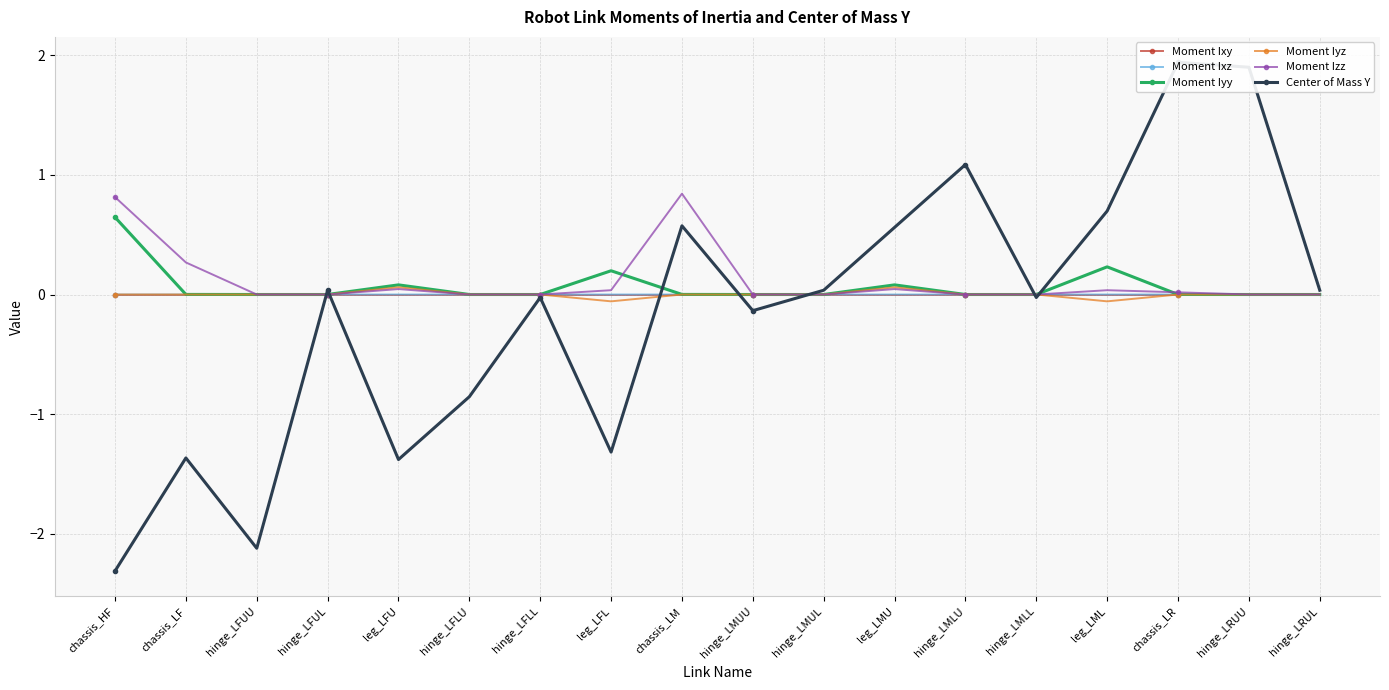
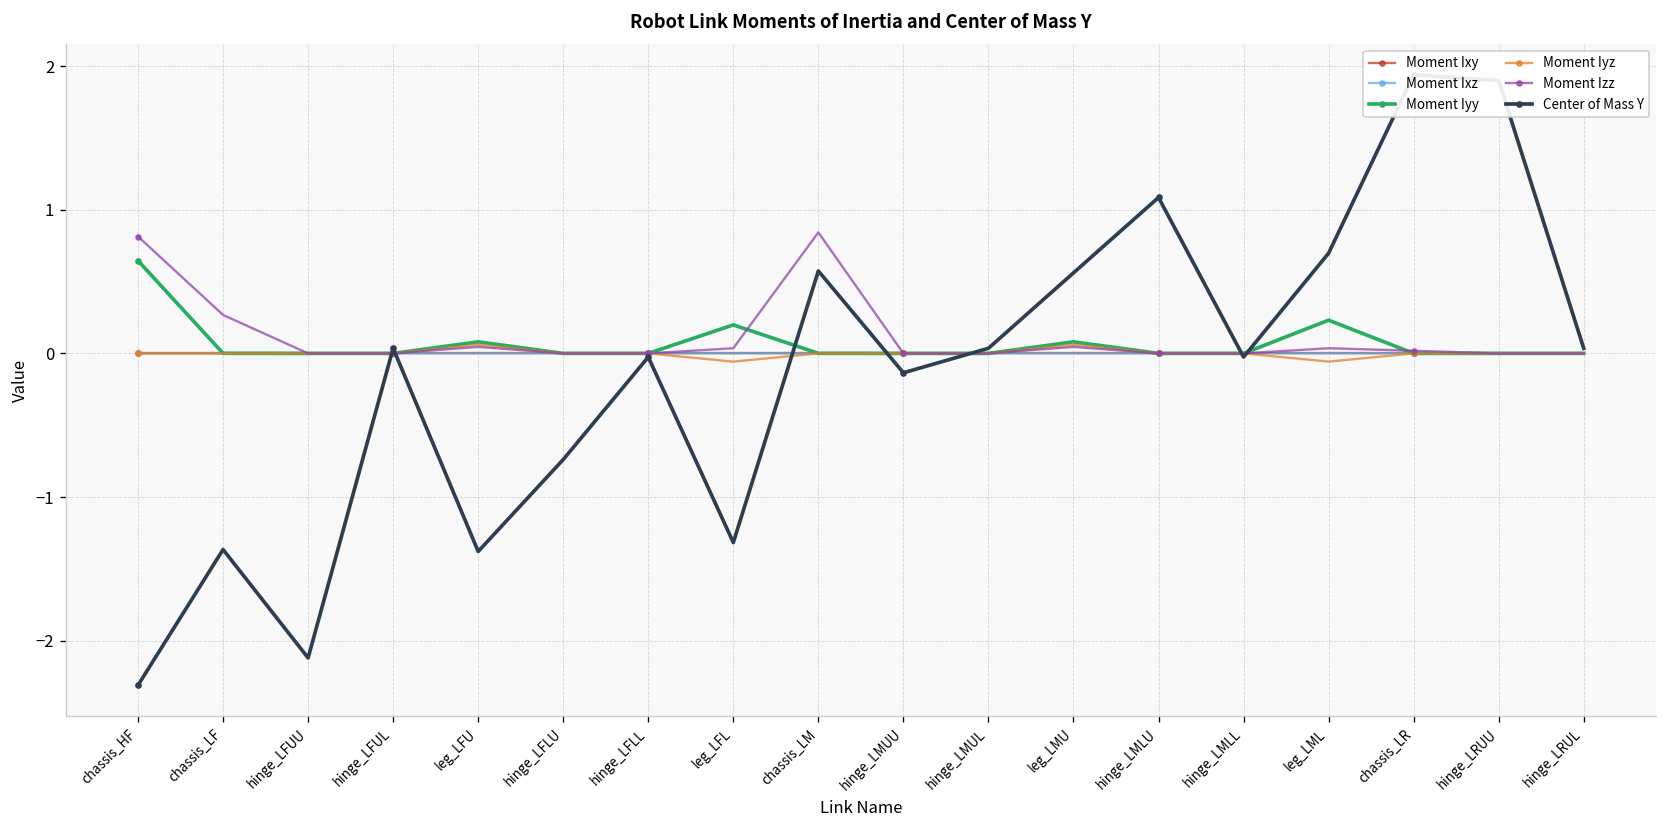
Center of Mass Y, hinge_LFLU: -0.85 -> -0.74
